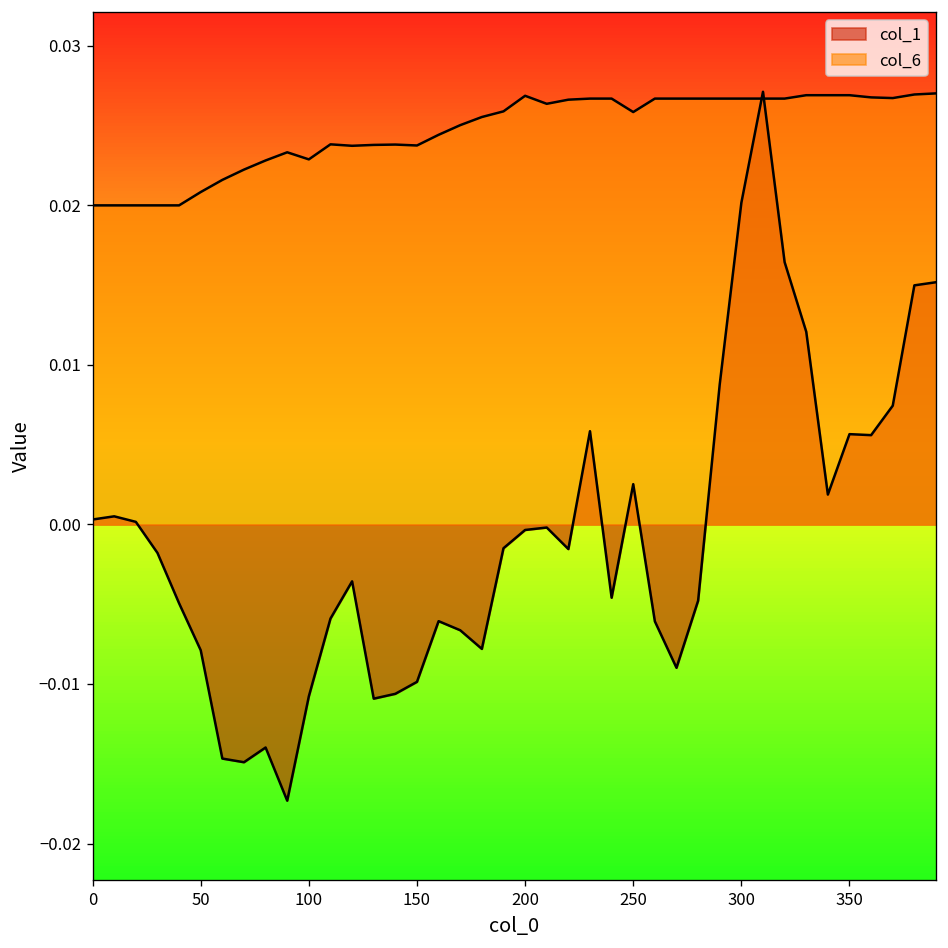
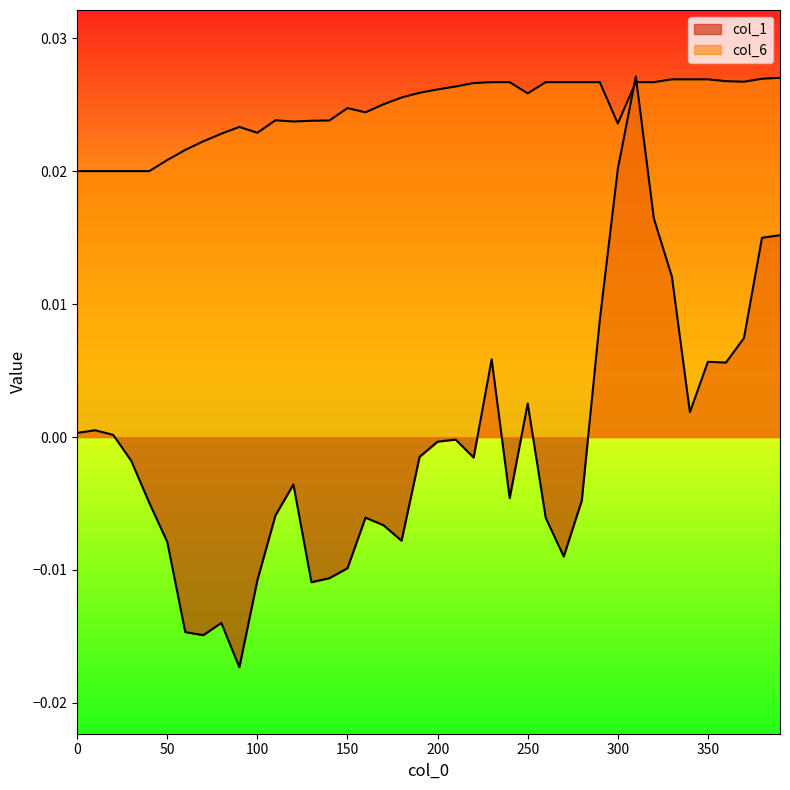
col_6, 150: 0.0238 -> 0.0247
col_6, 200: 0.0269 -> 0.0261
col_6, 300: 0.0267 -> 0.0236
